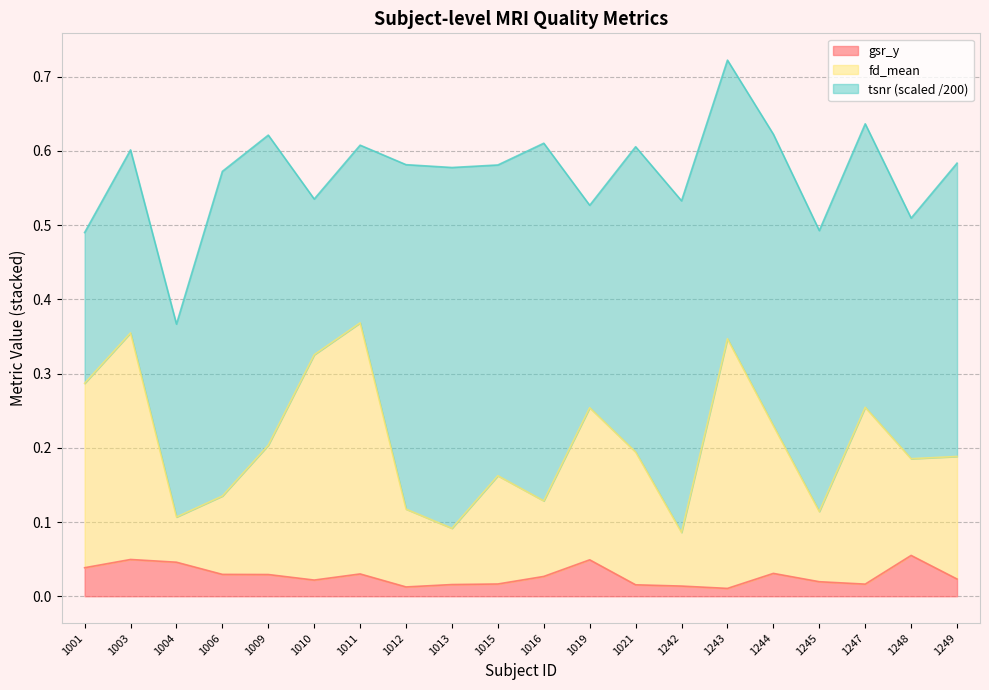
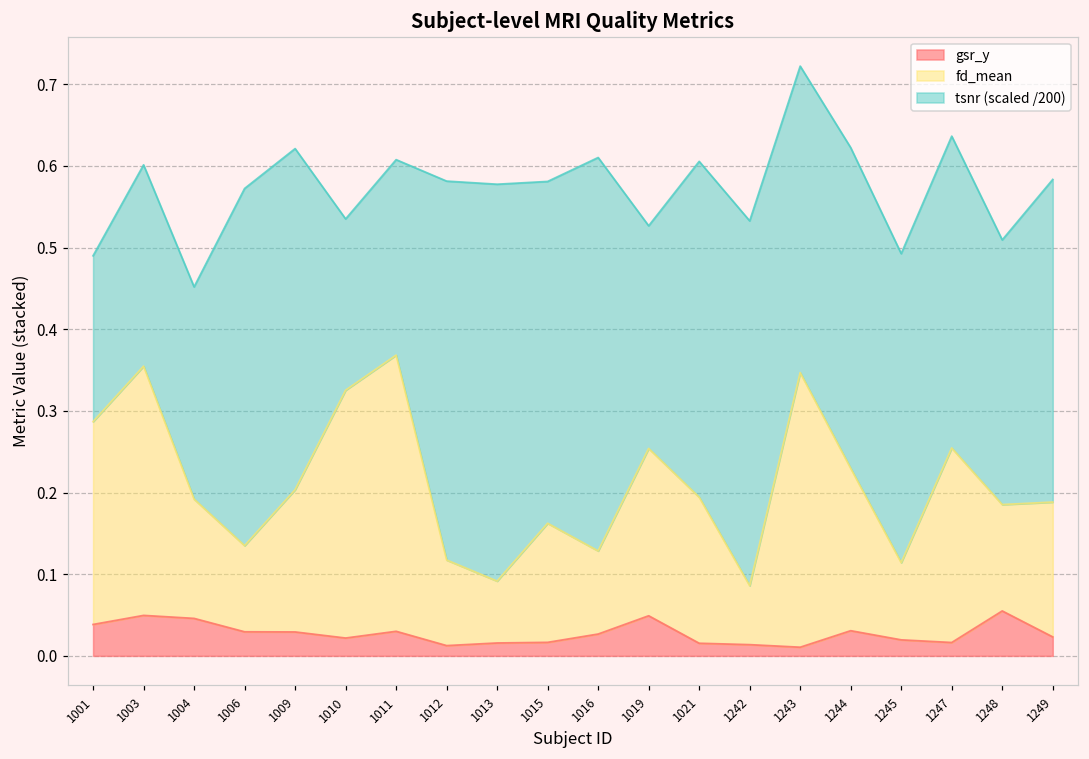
fd_mean, 1004: 0.06 -> 0.15
